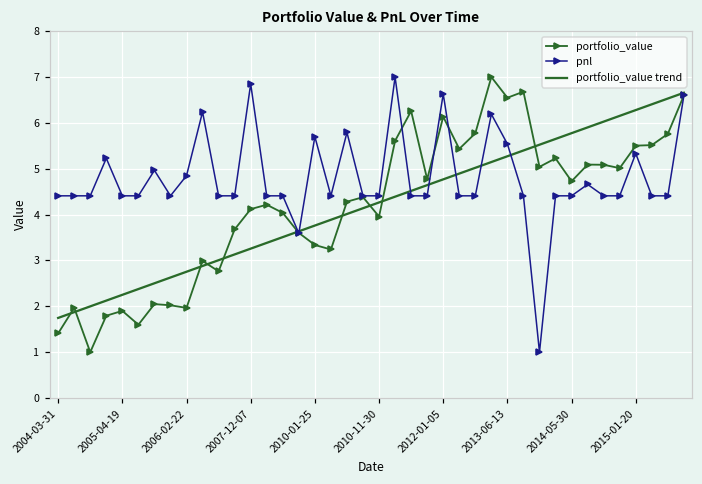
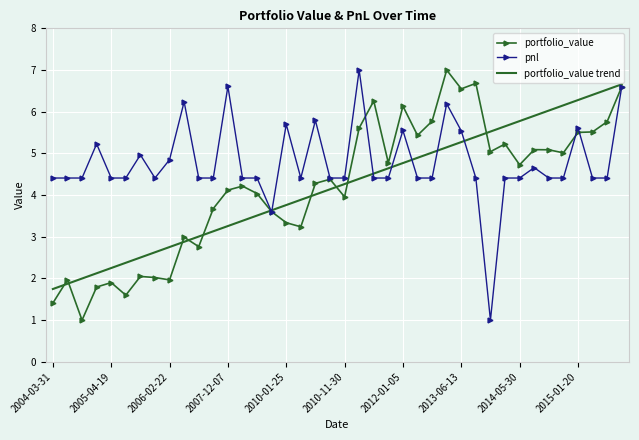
pnl, 2007-12-07: 6.8 -> 6.6
pnl, 2012-01-05: 6.6 -> 5.5
pnl, 2015-01-20: 5.3 -> 5.6
